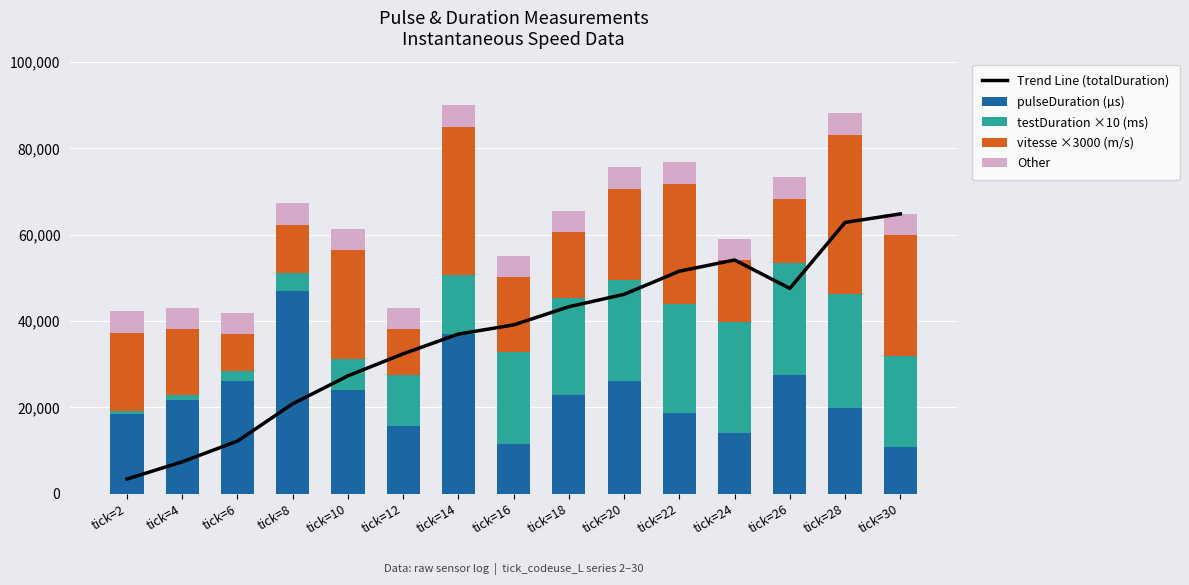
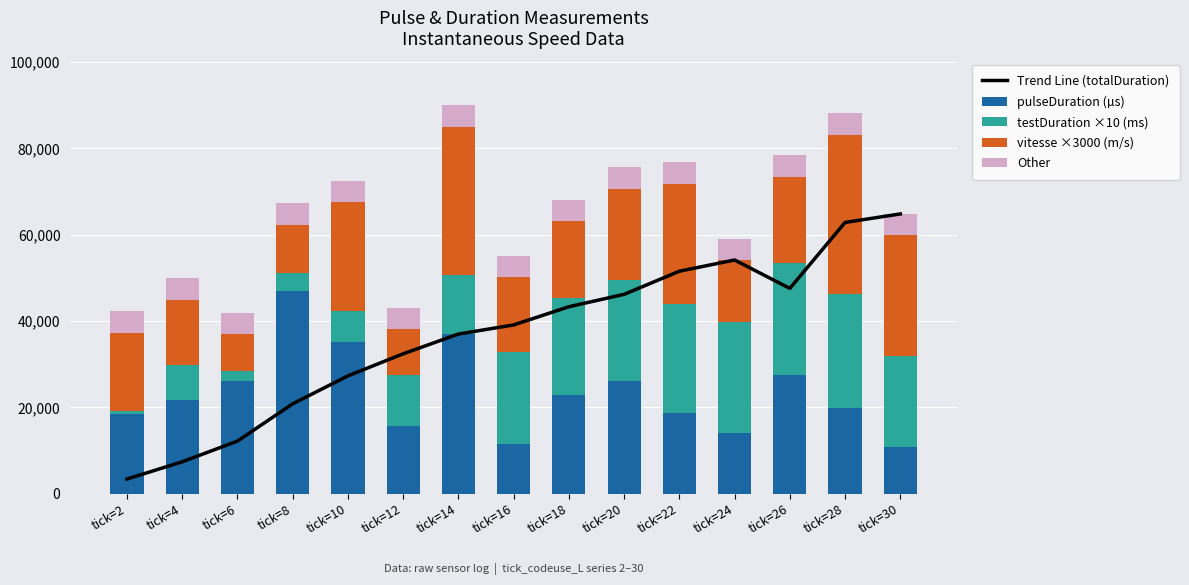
testDuration ×10 (ms), tick=4: 1,000 -> 8,000
pulseDuration (µs), tick=10: 24,000 -> 35,000
vitesse ×3000 (m/s), tick=18: 15,000 -> 18,000
vitesse ×3000 (m/s), tick=26: 15,000 -> 20,000
